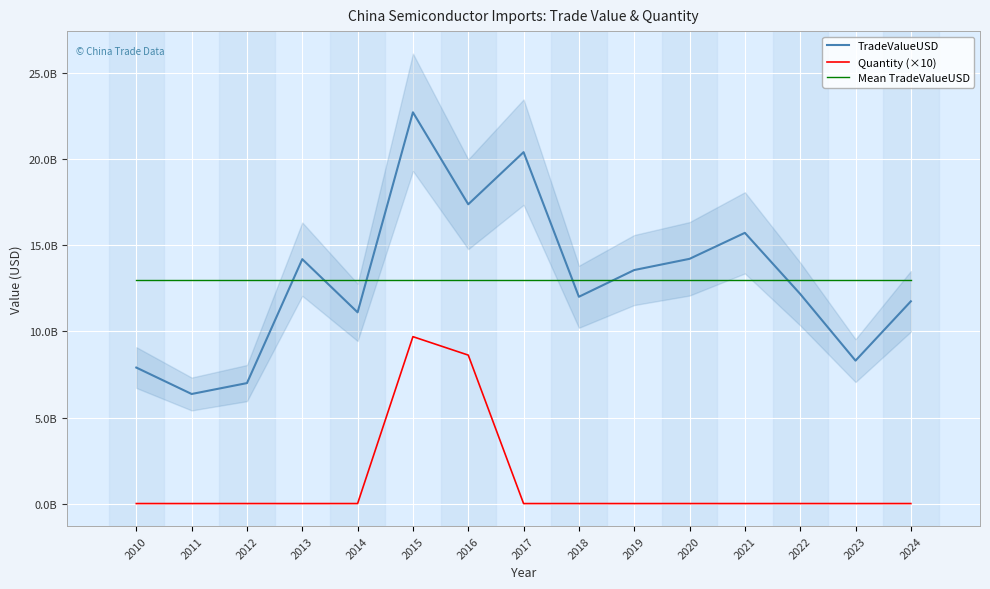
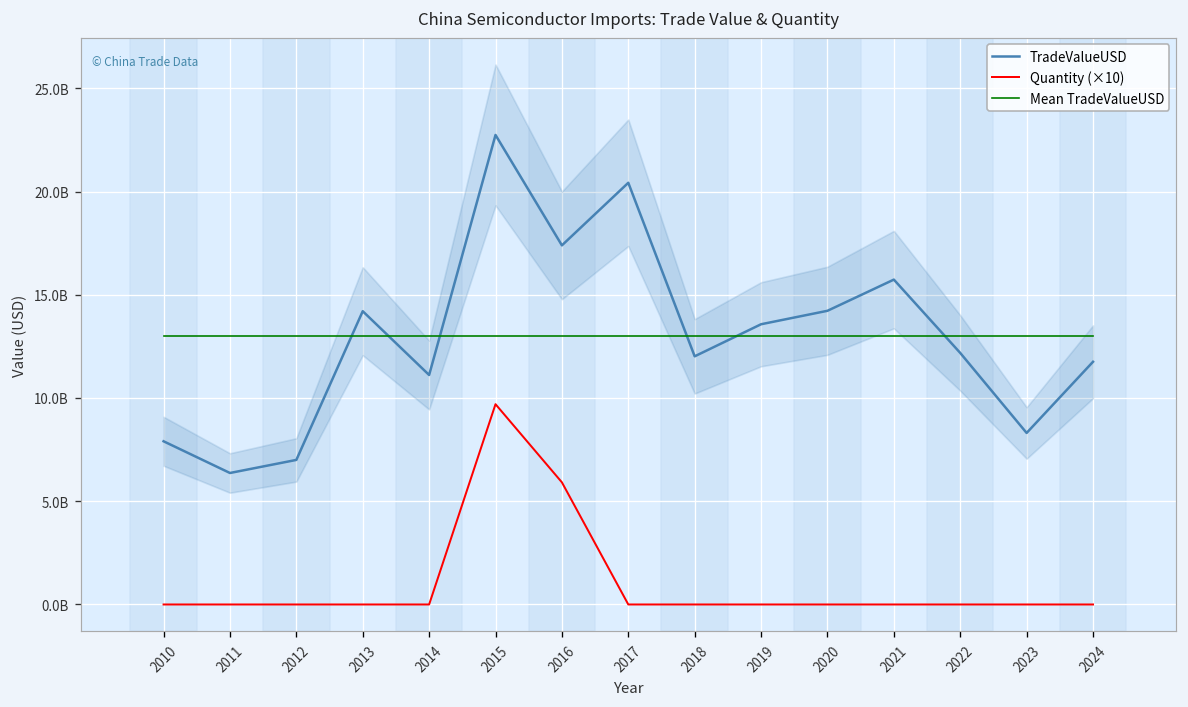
Quantity (×10), 2016: 8600000000 -> 5900000000
